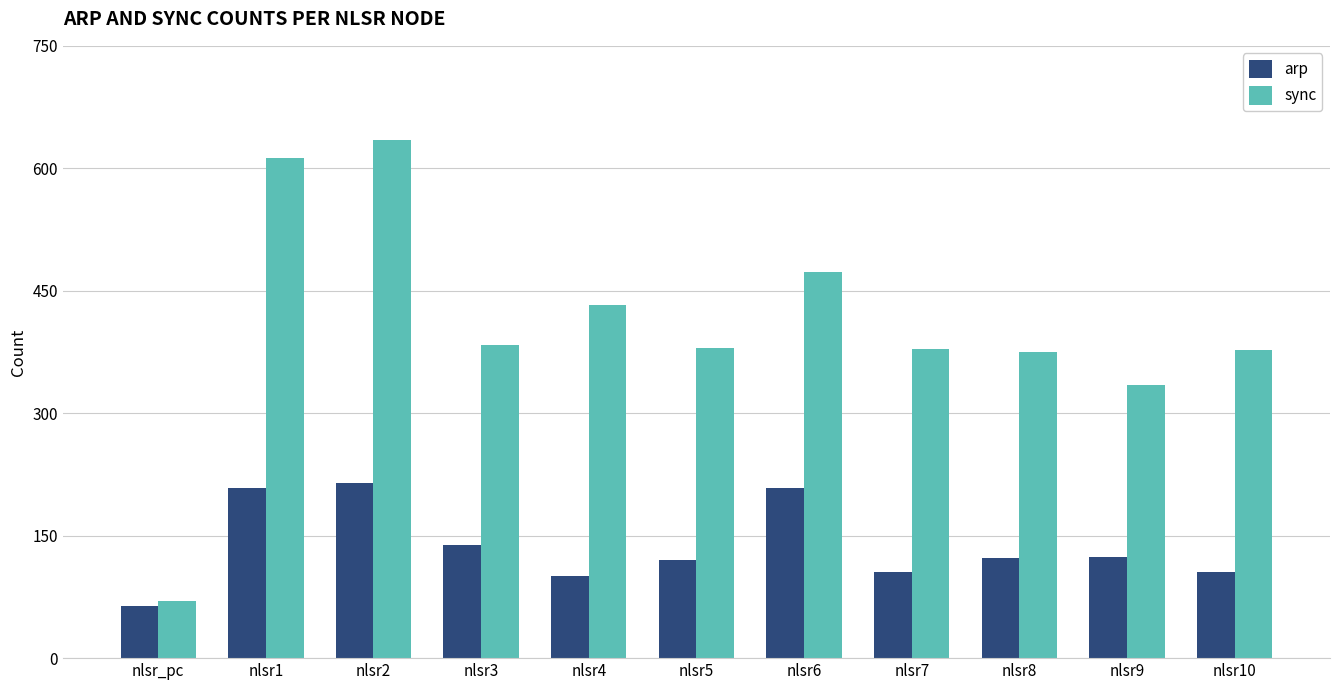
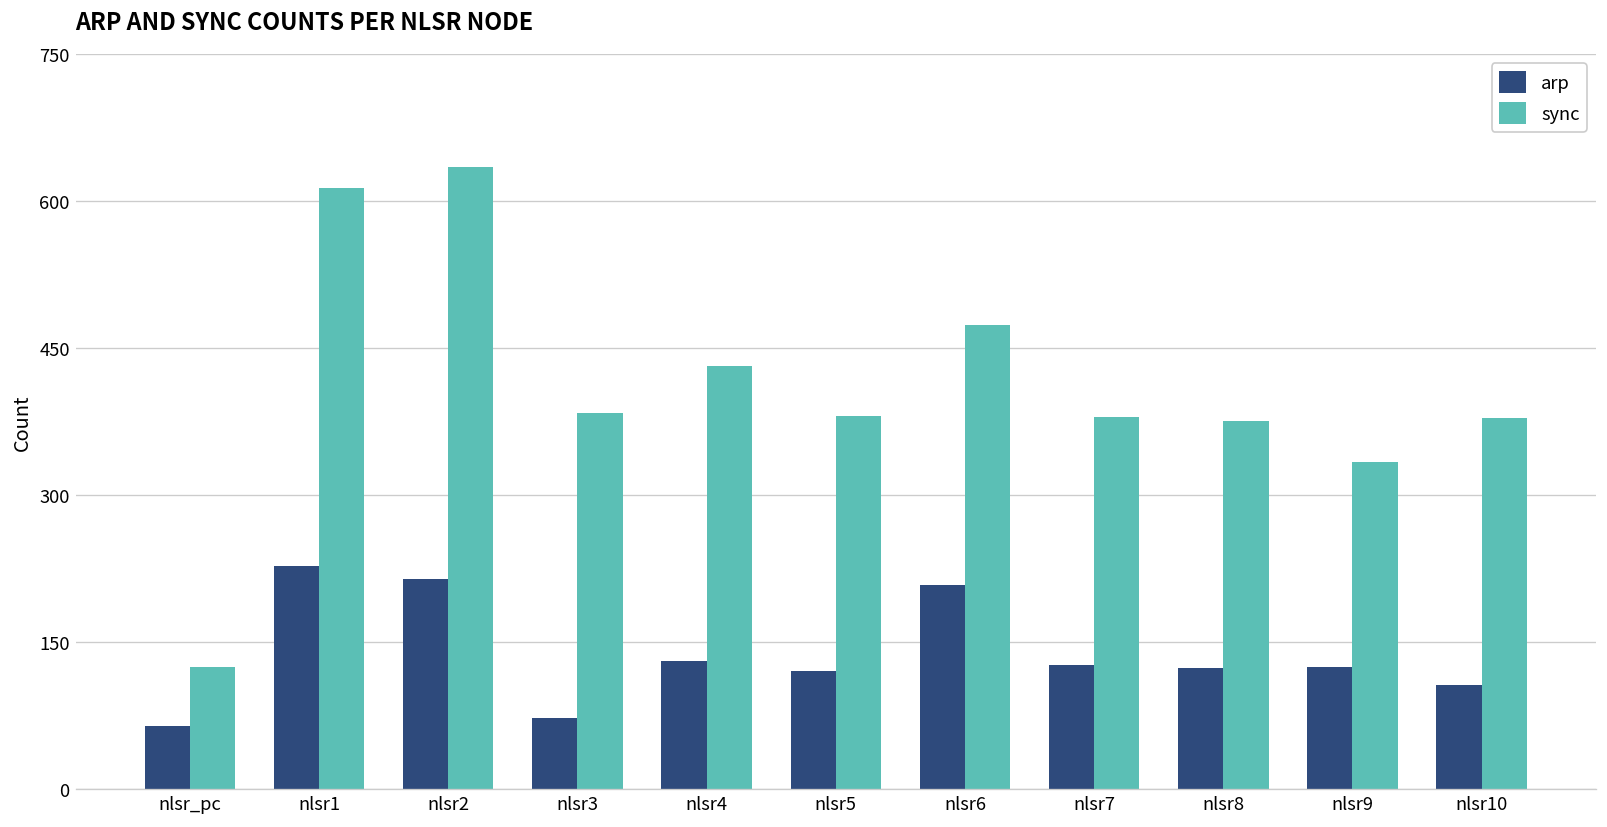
sync, nlsr_pc: 70 -> 120
arp, nlsr1: 210 -> 230
arp, nlsr3: 140 -> 70
arp, nlsr4: 100 -> 130
arp, nlsr7: 110 -> 130
